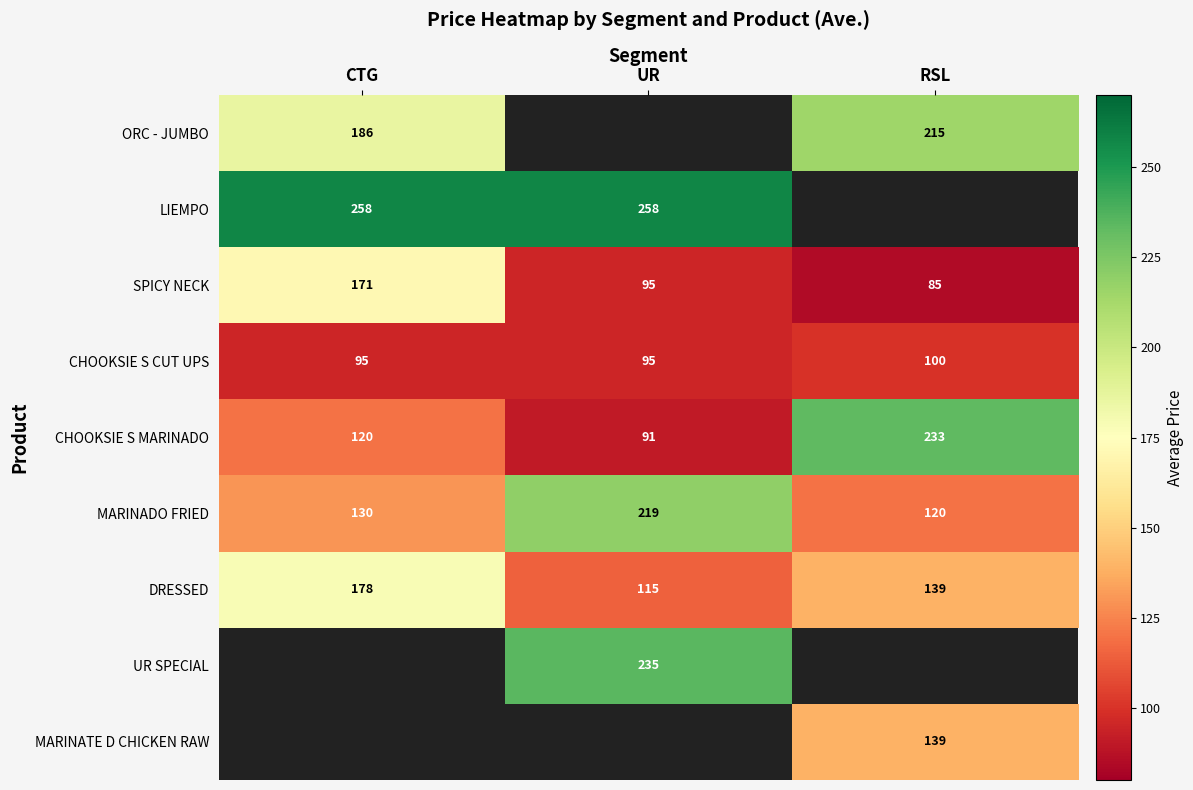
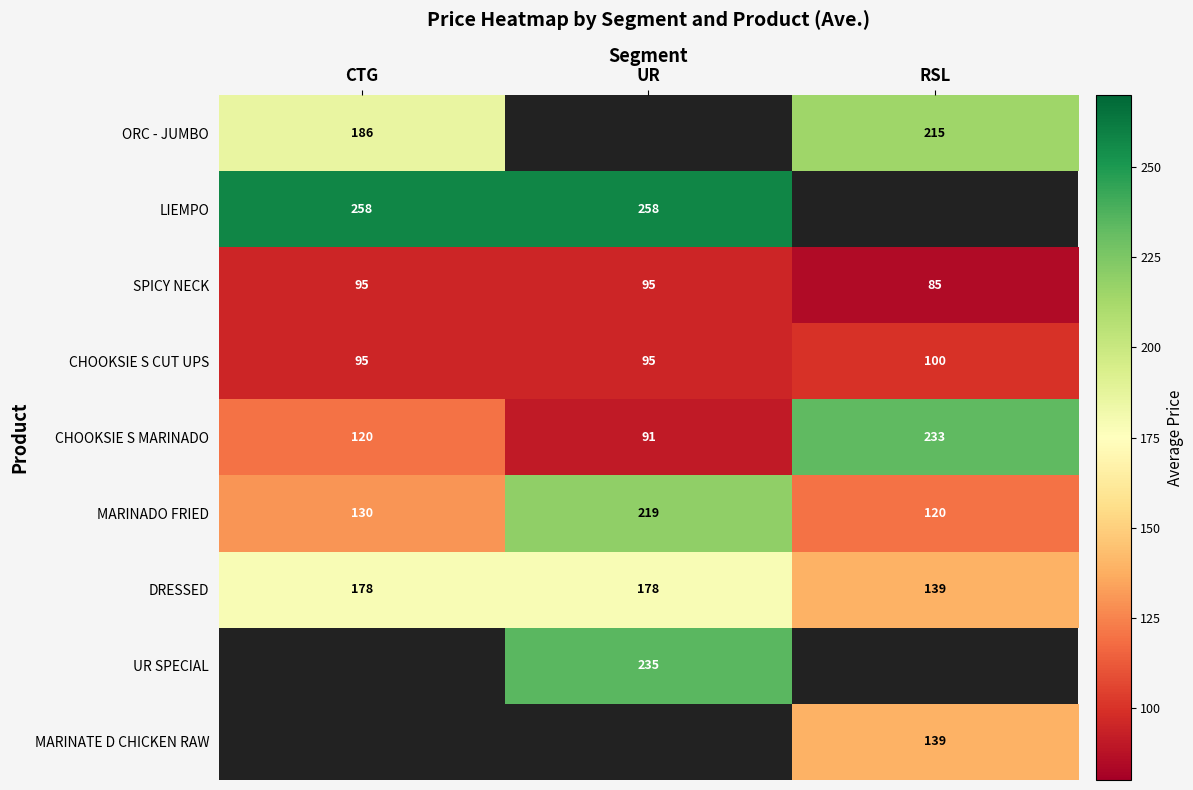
SPICY NECK, CTG: 171 -> 95
DRESSED, UR: 115 -> 178
